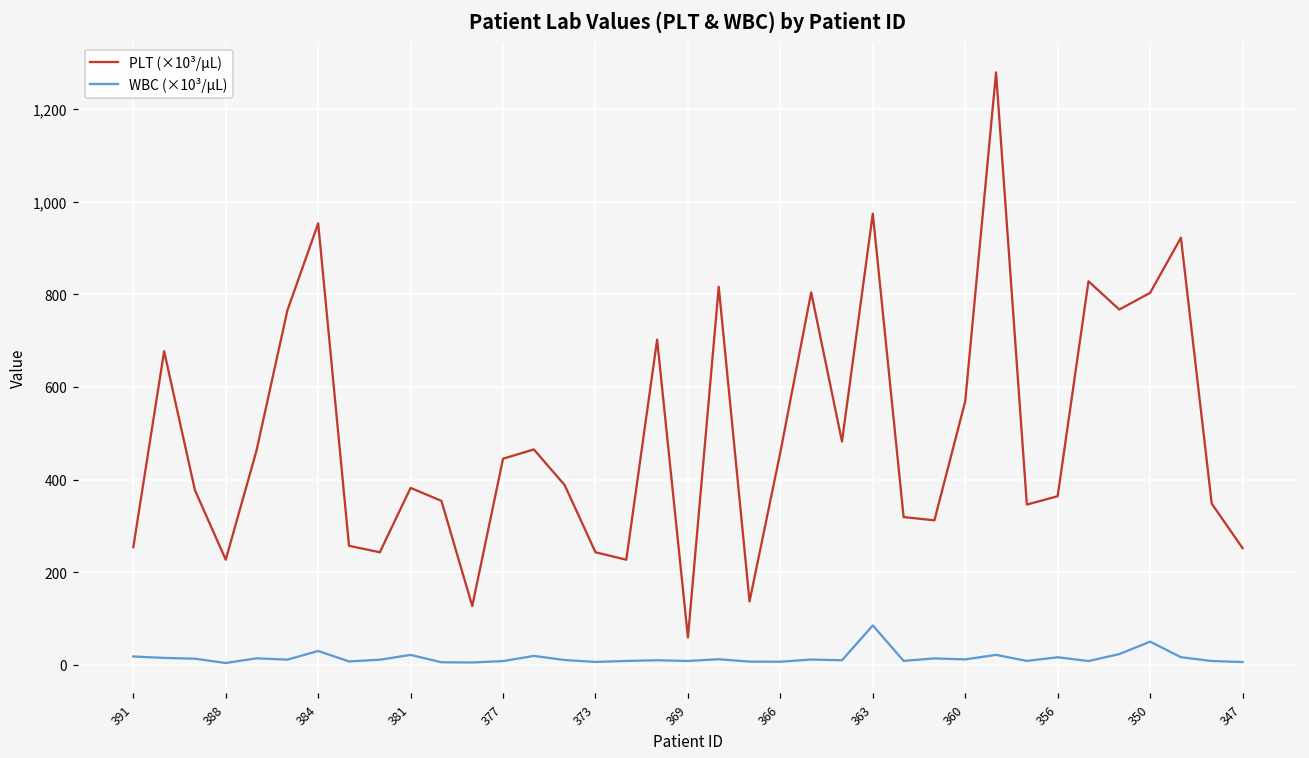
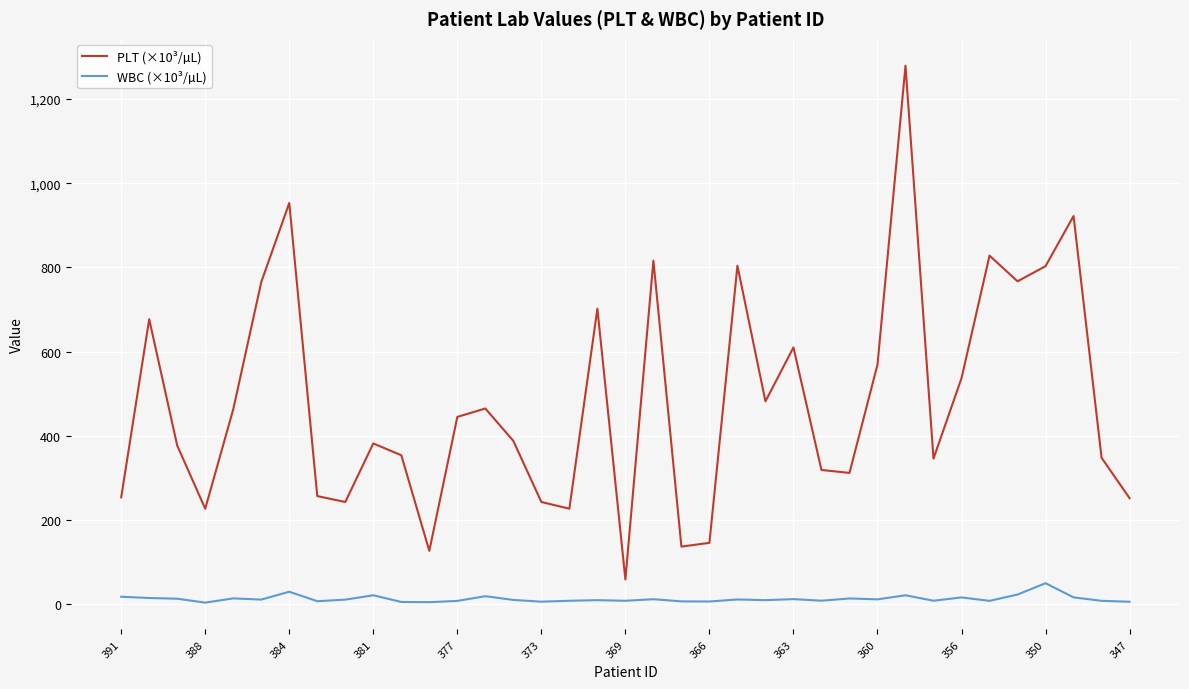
PLT (×10³/µL), 366: 460 -> 150
PLT (×10³/µL), 363: 970 -> 610
WBC (×10³/µL), 363: 90 -> 10
PLT (×10³/µL), 356: 360 -> 540
